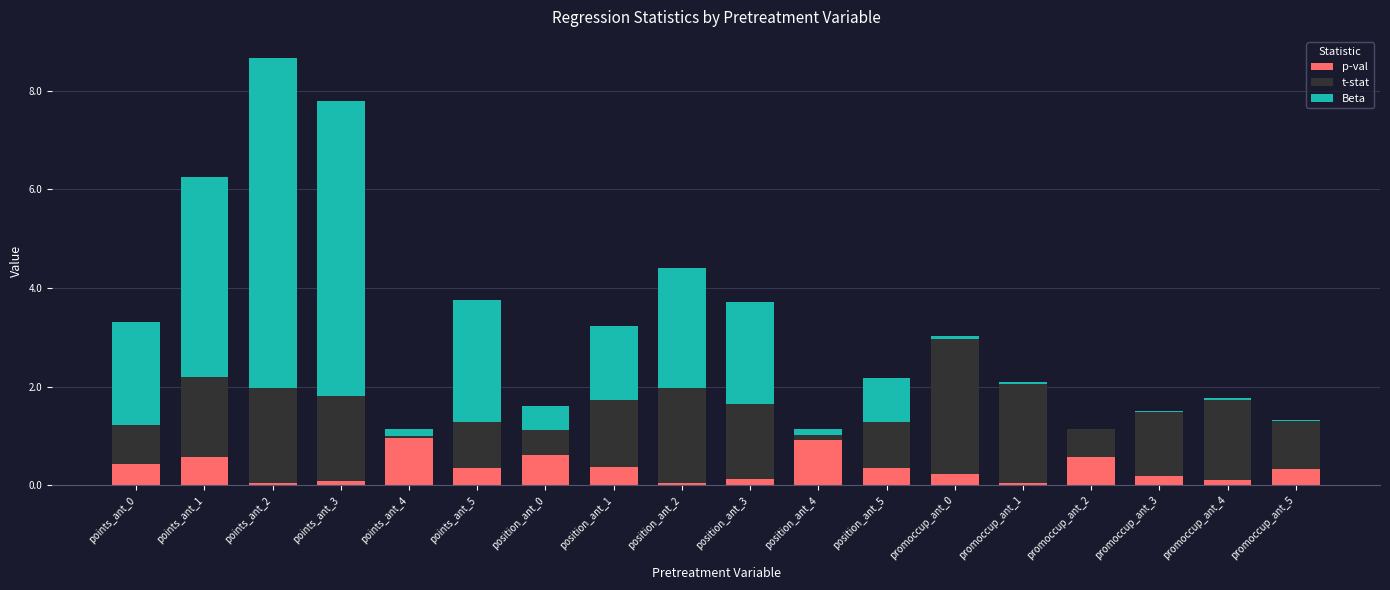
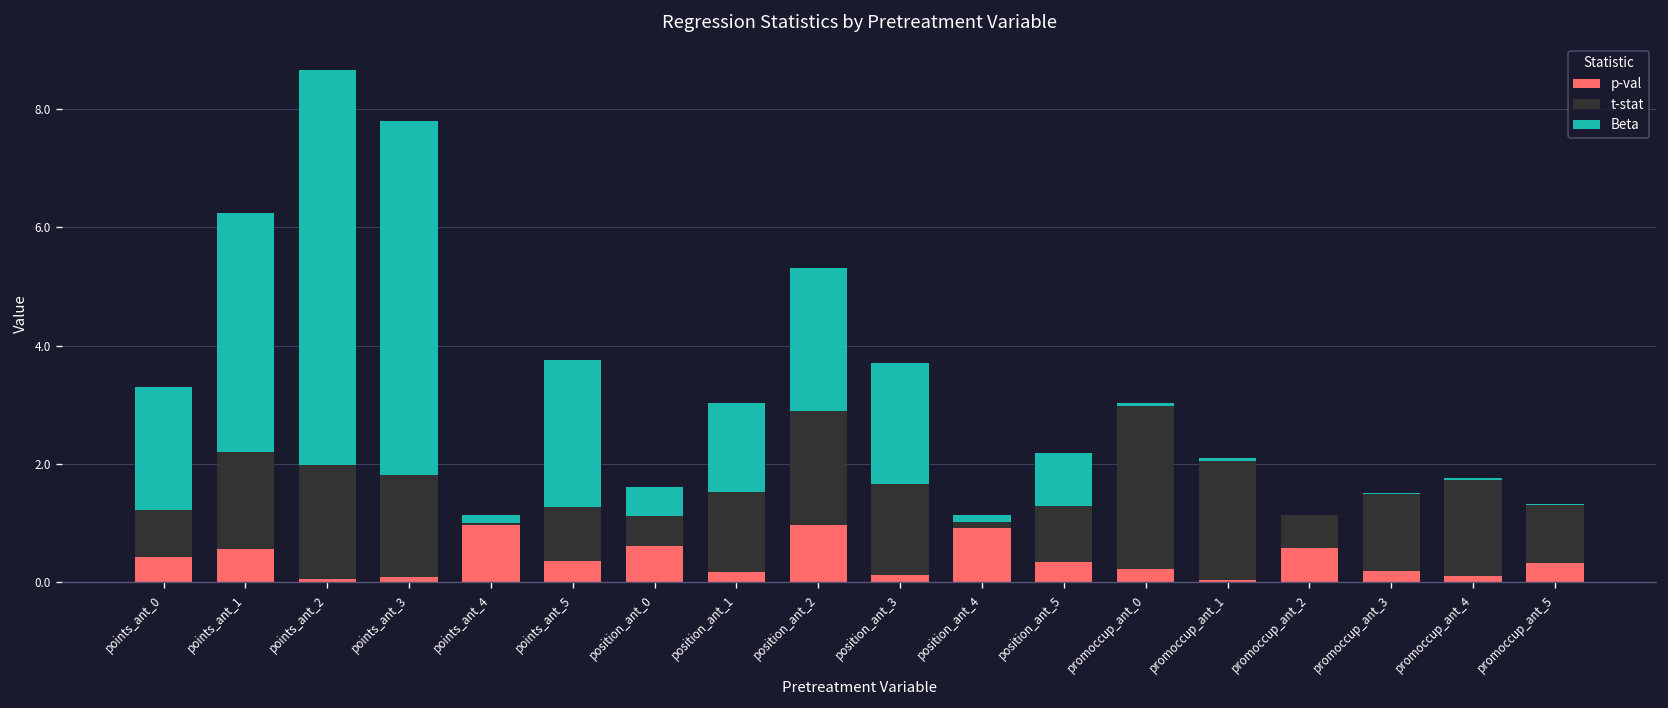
p-val, position_ant_1: 0.4 -> 0.2
p-val, position_ant_2: 0.1 -> 1.0
